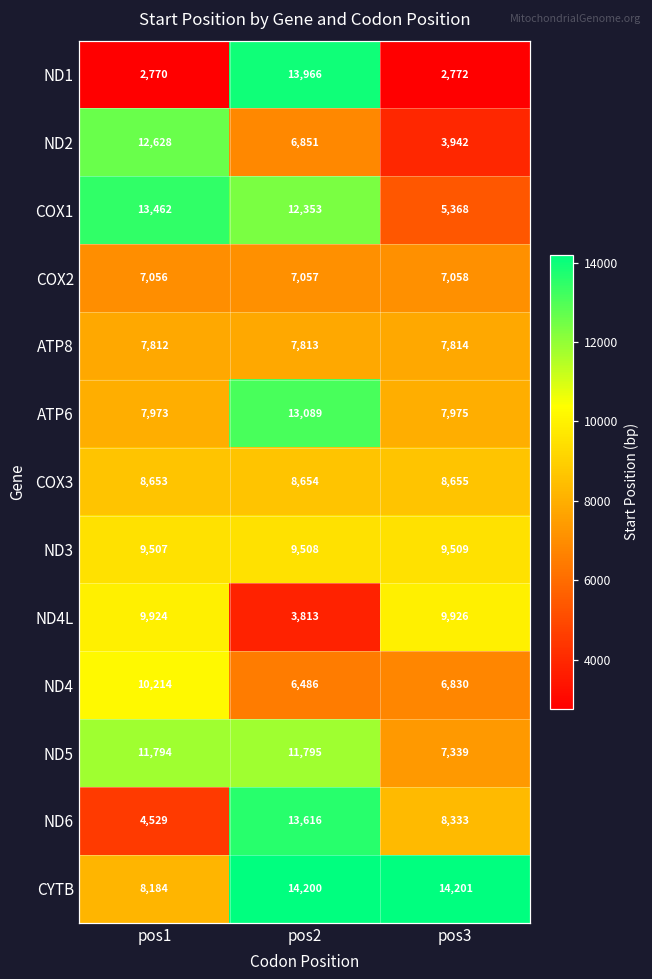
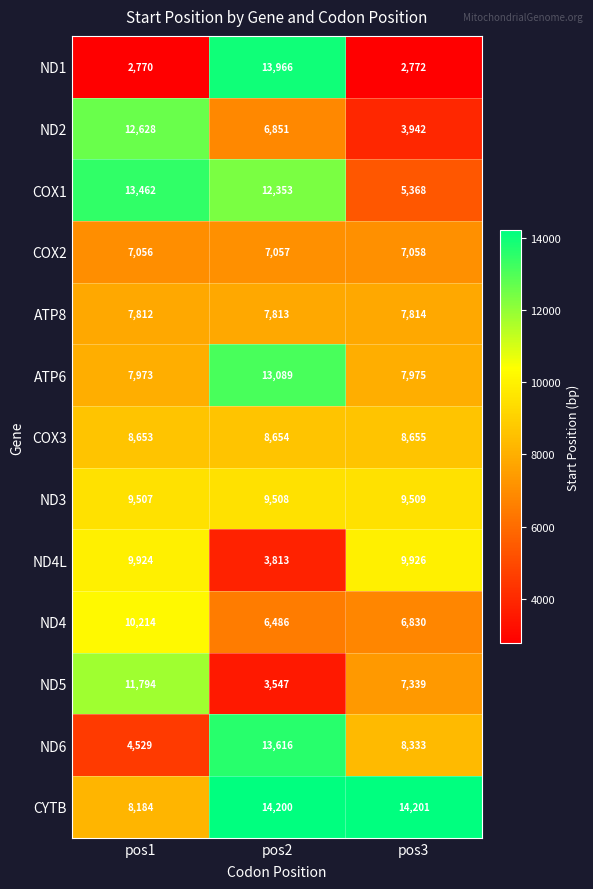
ND5, pos2: 11,795 -> 3,547
